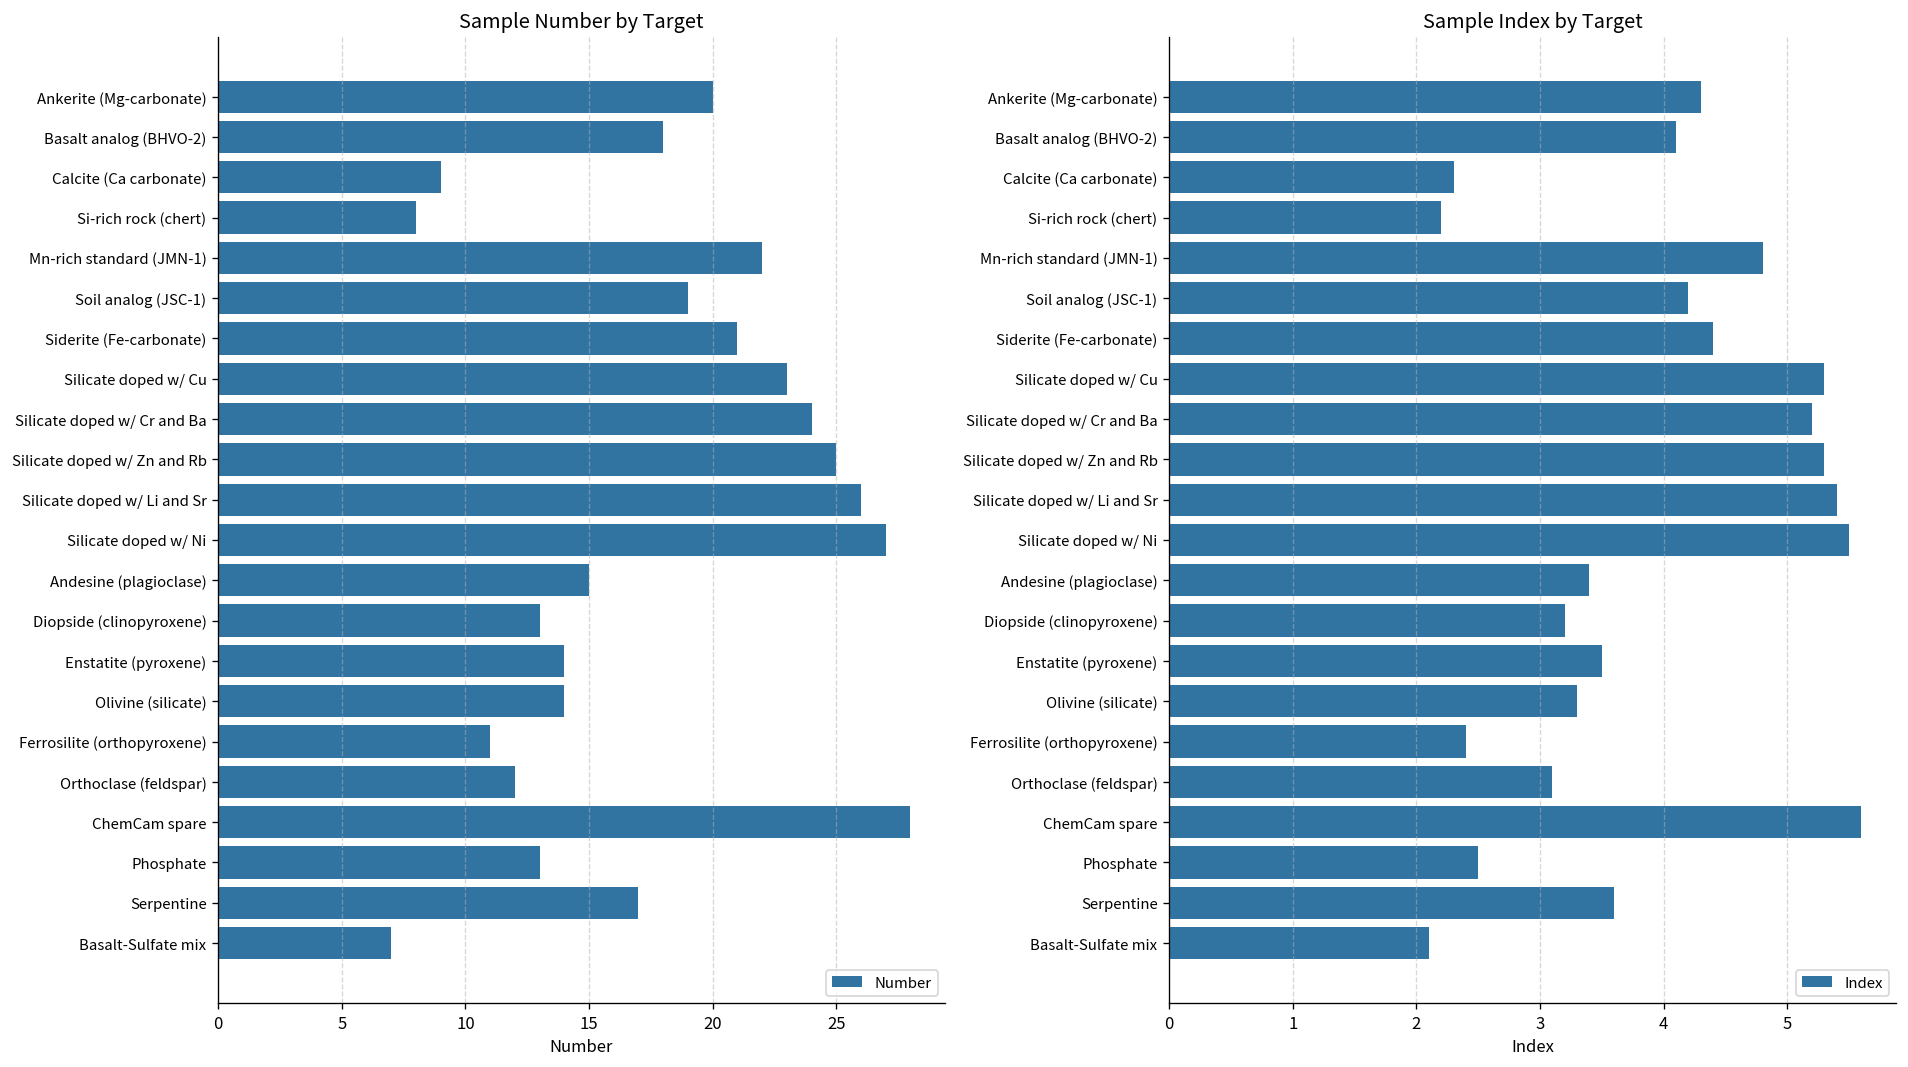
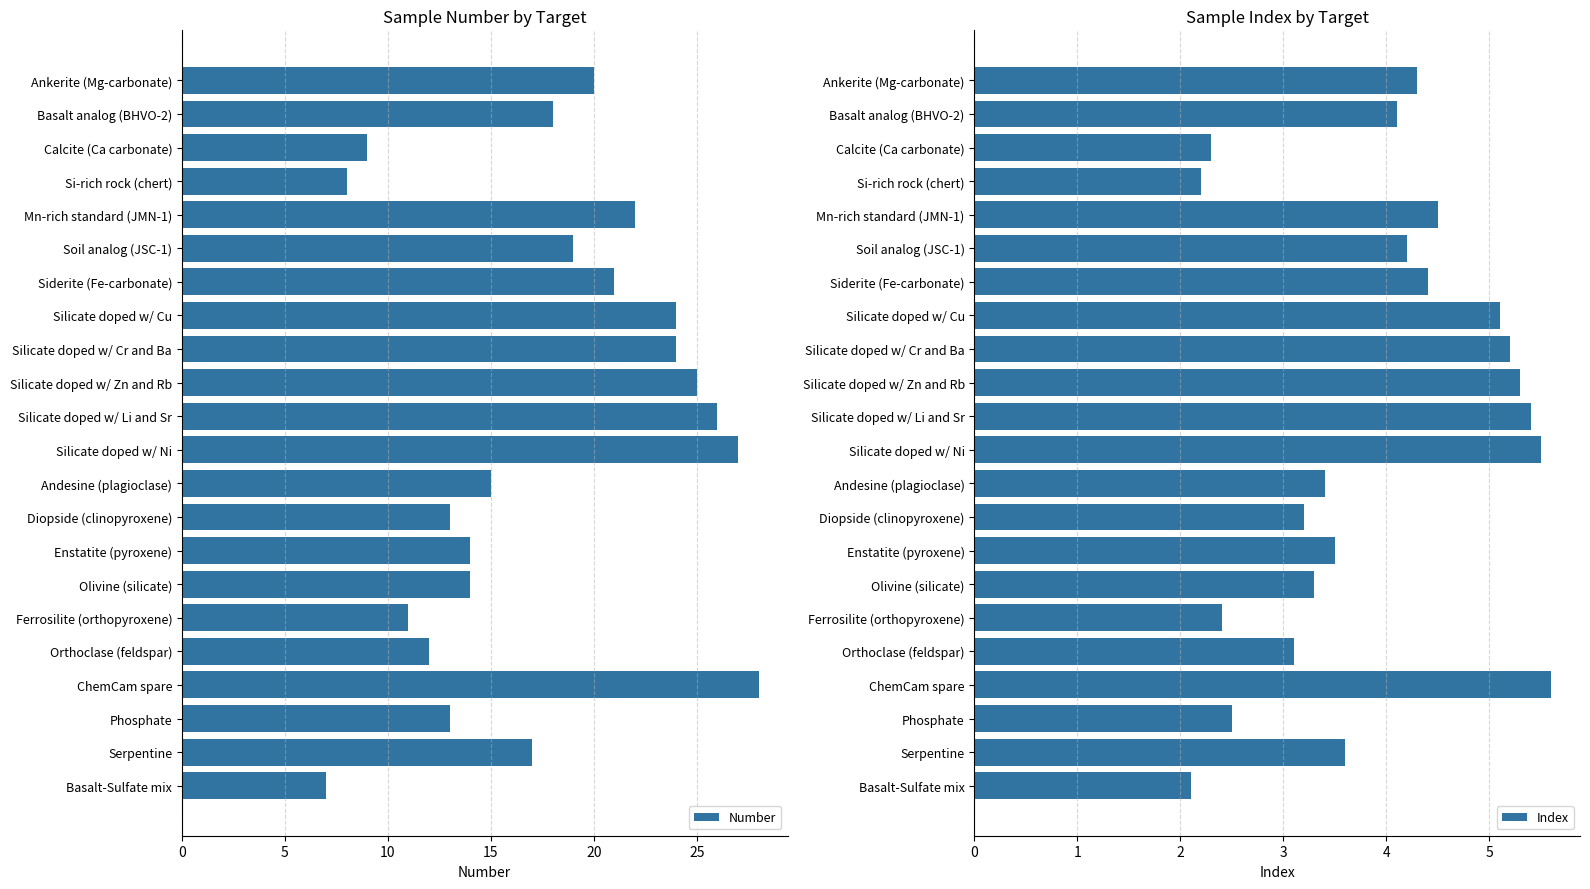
Sample Number by Target, Silicate doped w/ Cu: 23 -> 24
Sample Index by Target, Mn-rich standard (JMN-1): 4.8 -> 4.5
Sample Index by Target, Silicate doped w/ Cu: 5.3 -> 5.1
